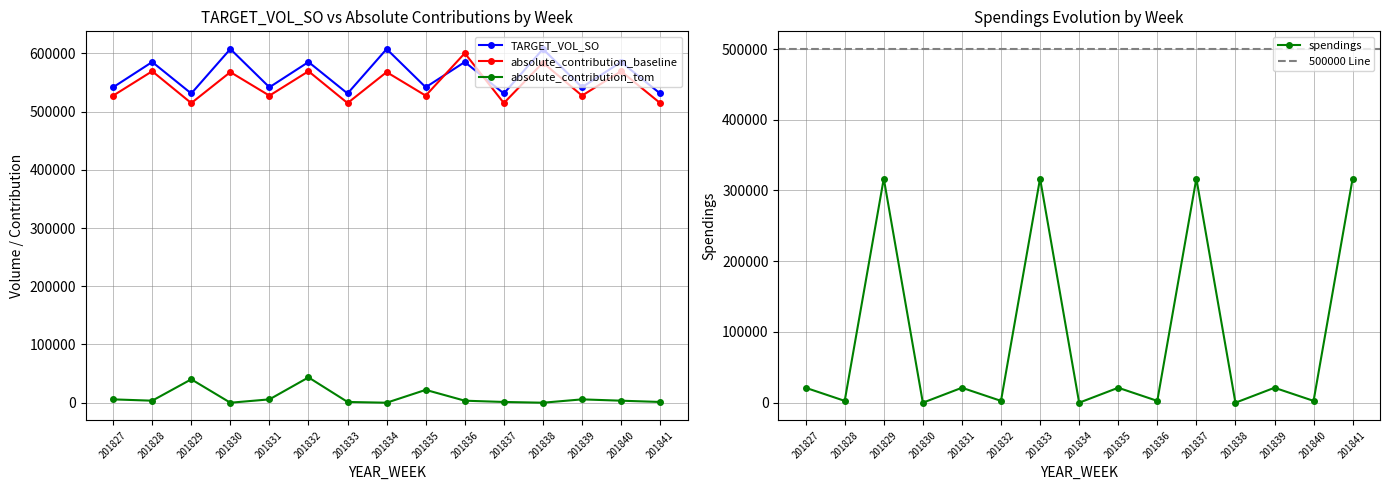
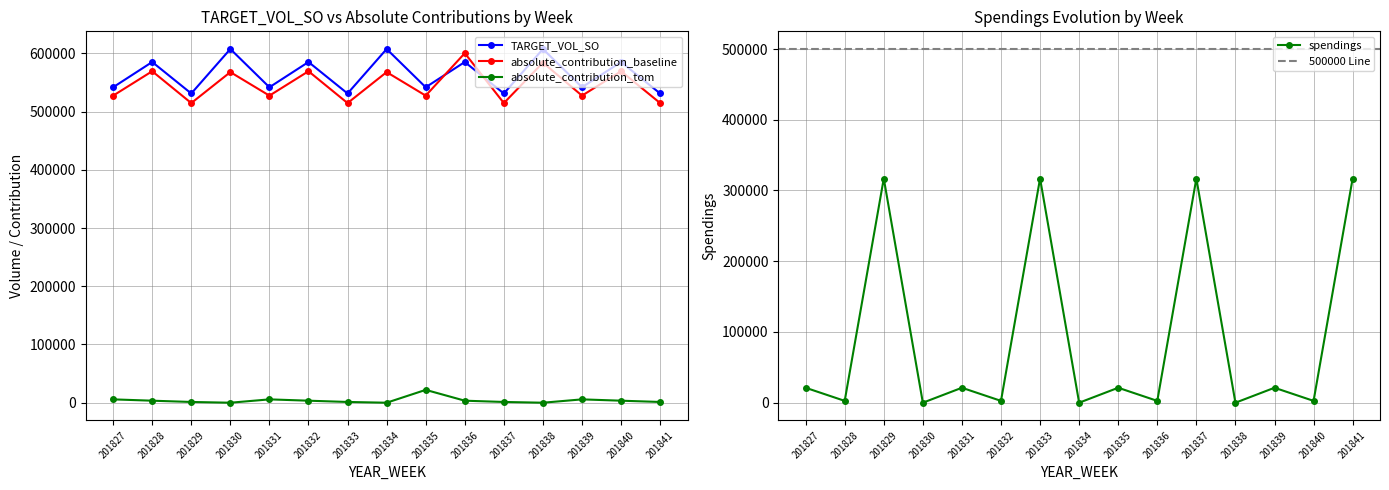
TARGET_VOL_SO vs Absolute Contributions by Week, absolute_contribution_tom, 201829: 40000 -> 0
TARGET_VOL_SO vs Absolute Contributions by Week, absolute_contribution_tom, 201832: 40000 -> 0
